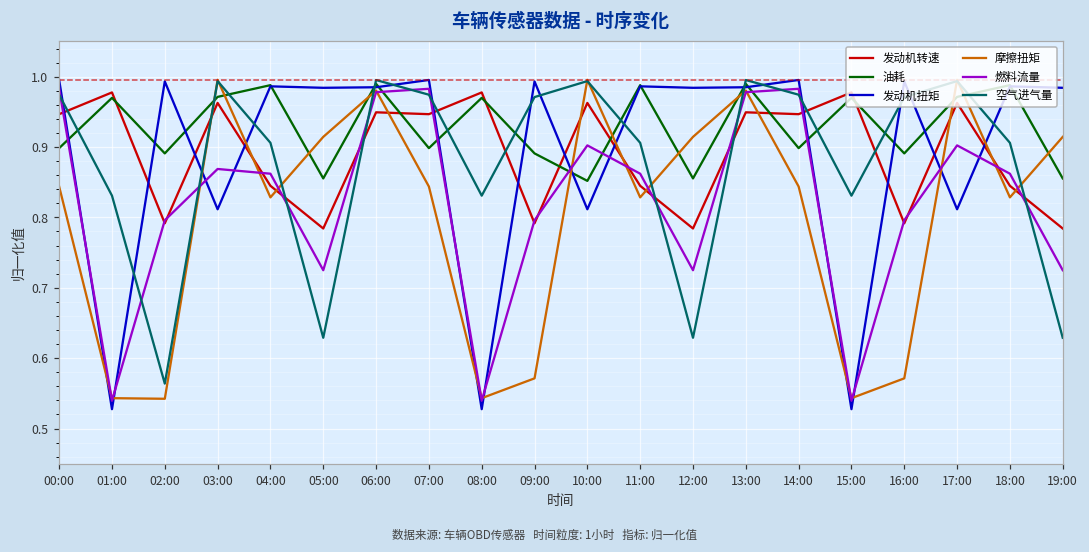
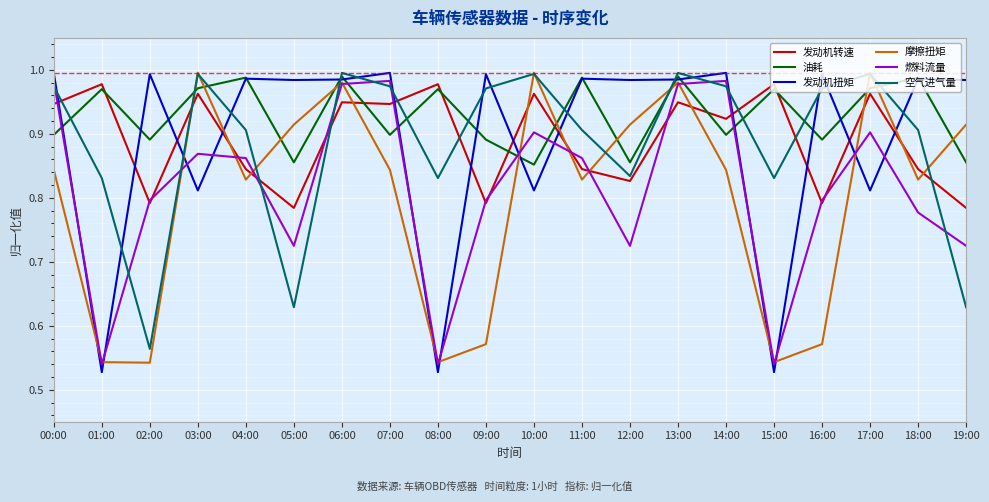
发动机转速, 12:00: 0.78 -> 0.83
空气进气量, 12:00: 0.63 -> 0.83
发动机转速, 14:00: 0.95 -> 0.92
燃料流量, 18:00: 0.86 -> 0.78
